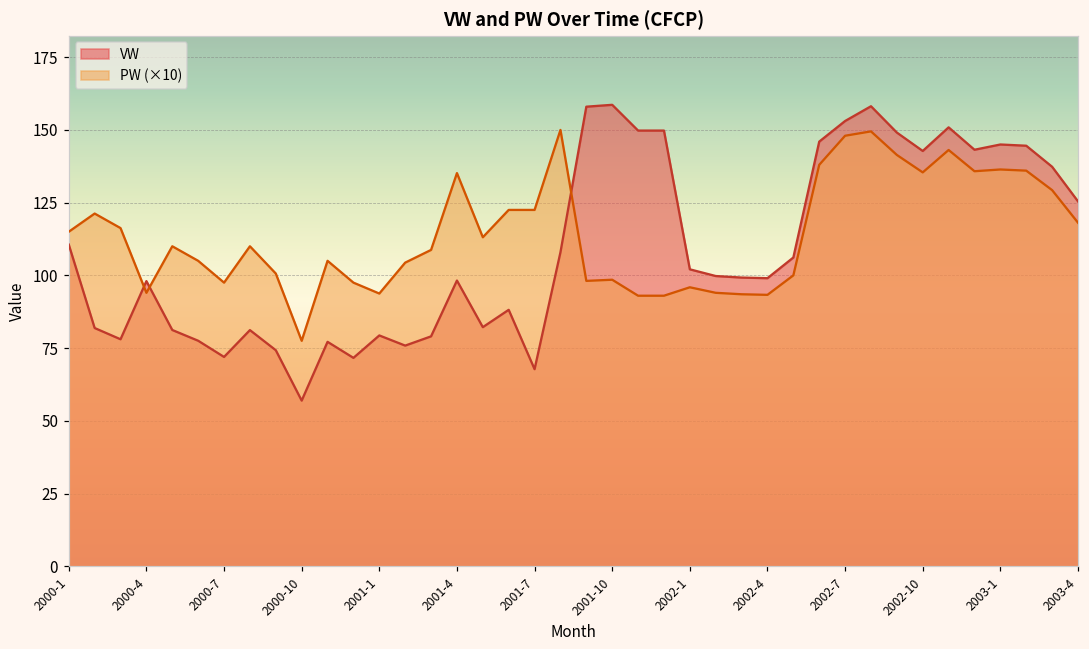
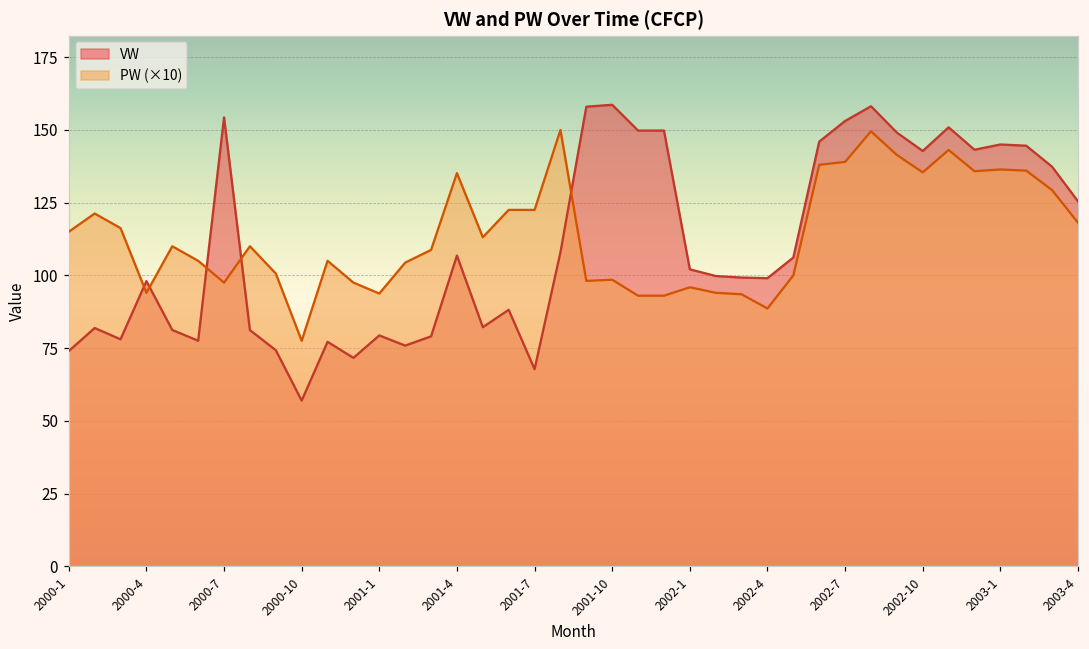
VW, 2000-1: 111 -> 74
VW, 2000-7: 72 -> 154
VW, 2001-4: 98 -> 107
PW (×10), 2002-4: 93 -> 89
PW (×10), 2002-7: 148 -> 139
